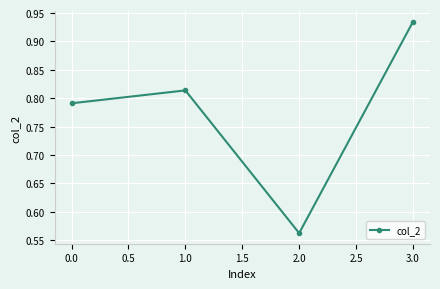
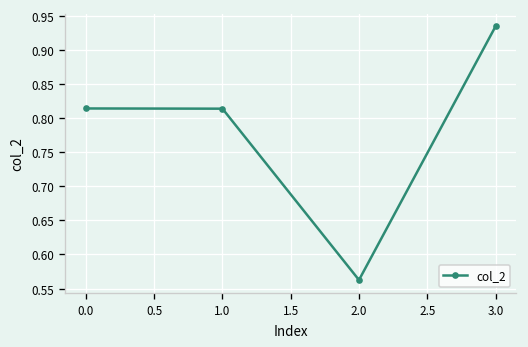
0.0: 0.79 -> 0.81
